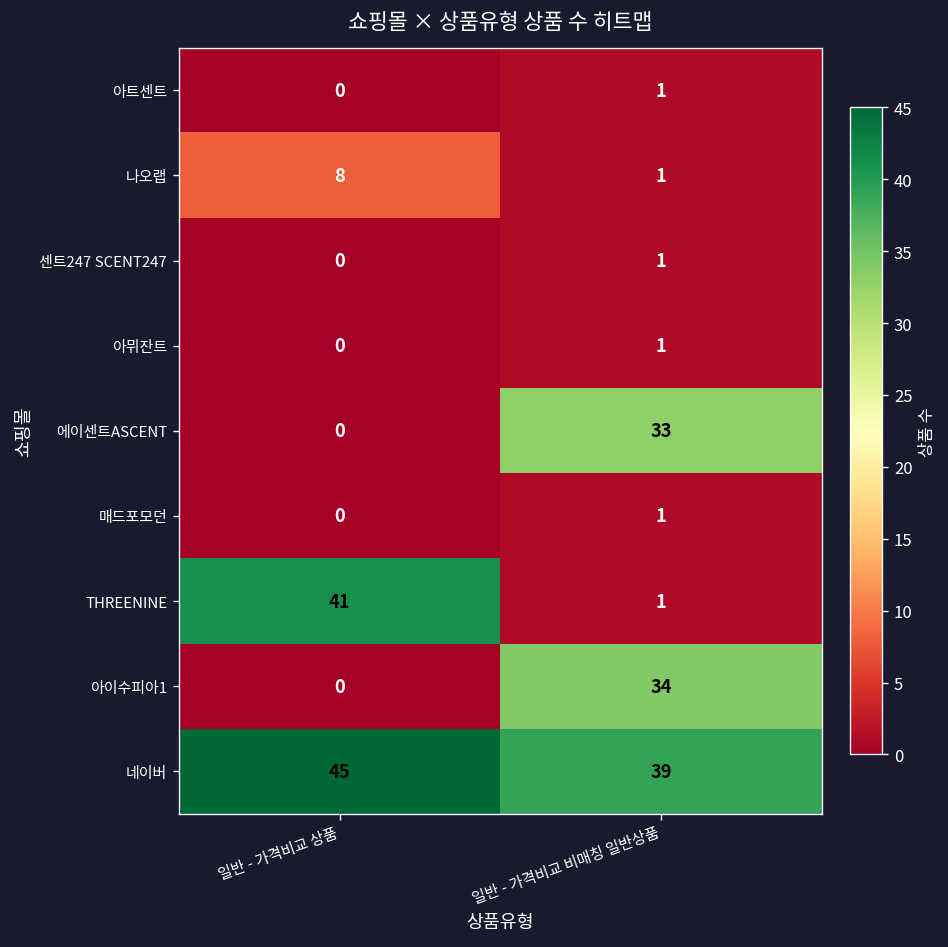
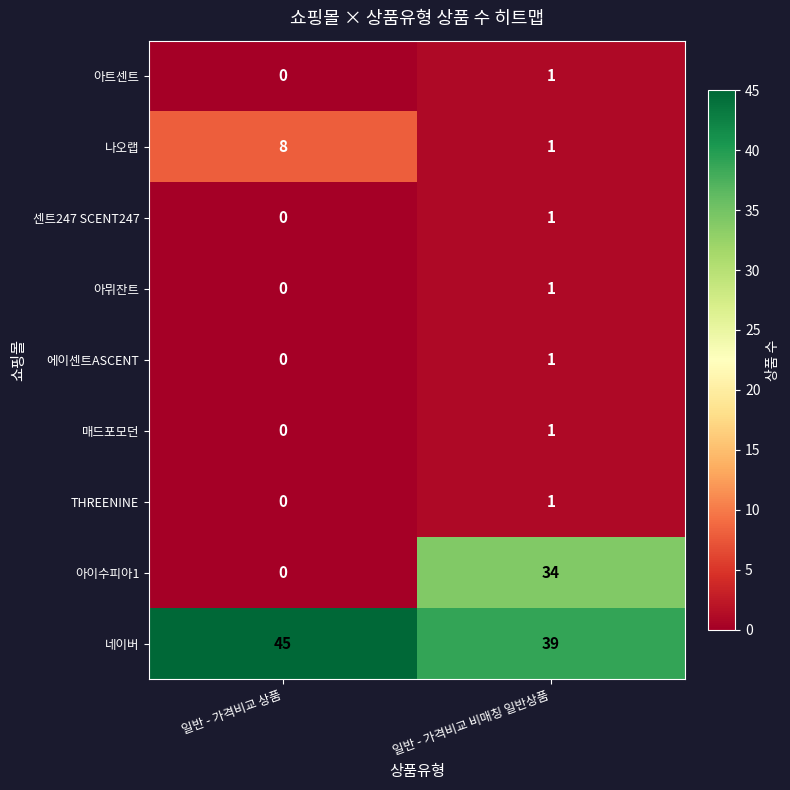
에이센트ASCENT, 일반 - 가격비교 비매칭 일반상품: 33 -> 1
THREENINE, 일반 - 가격비교 상품: 41 -> 0
